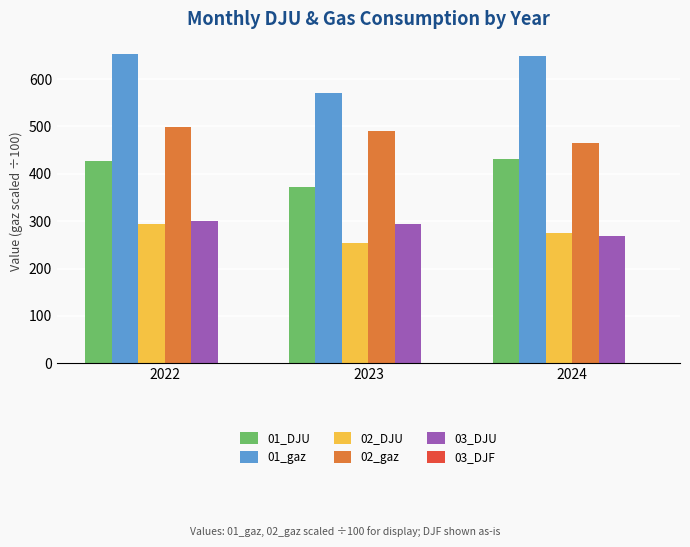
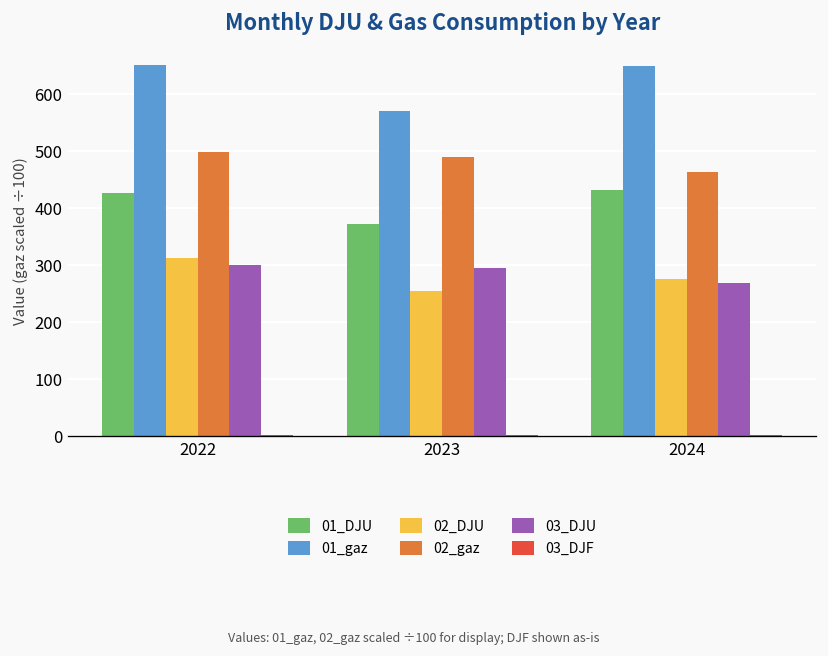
02_DJU, 2022: 290 -> 310
